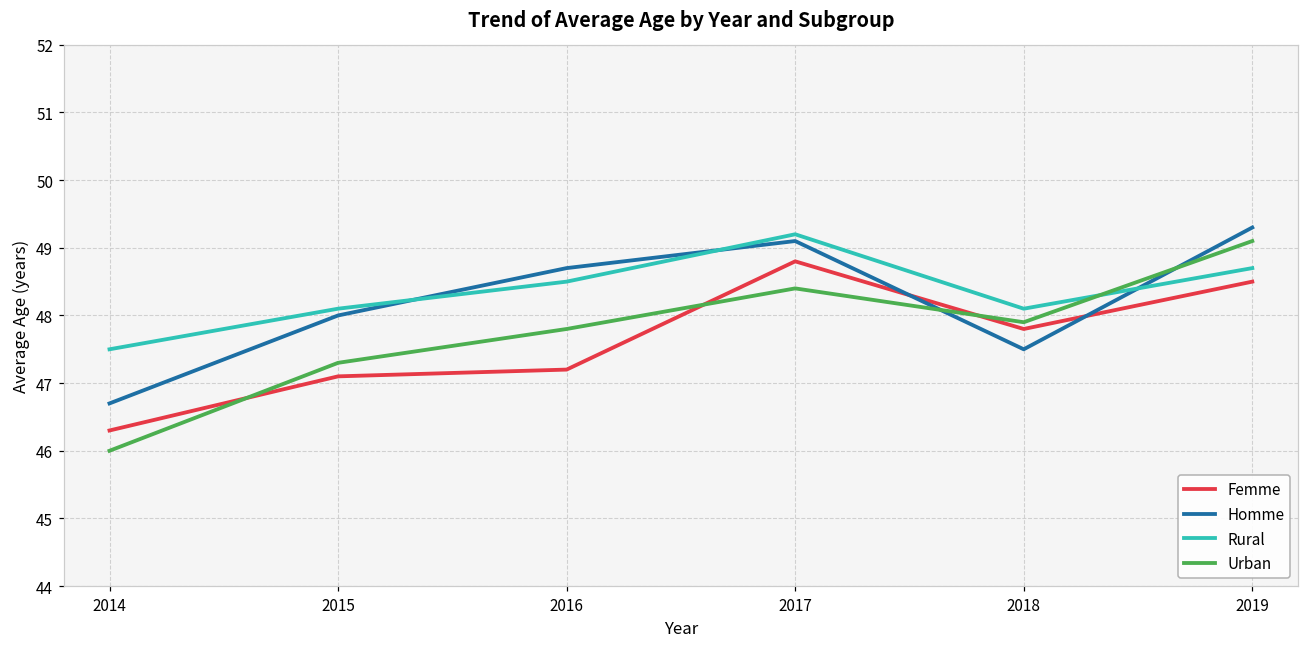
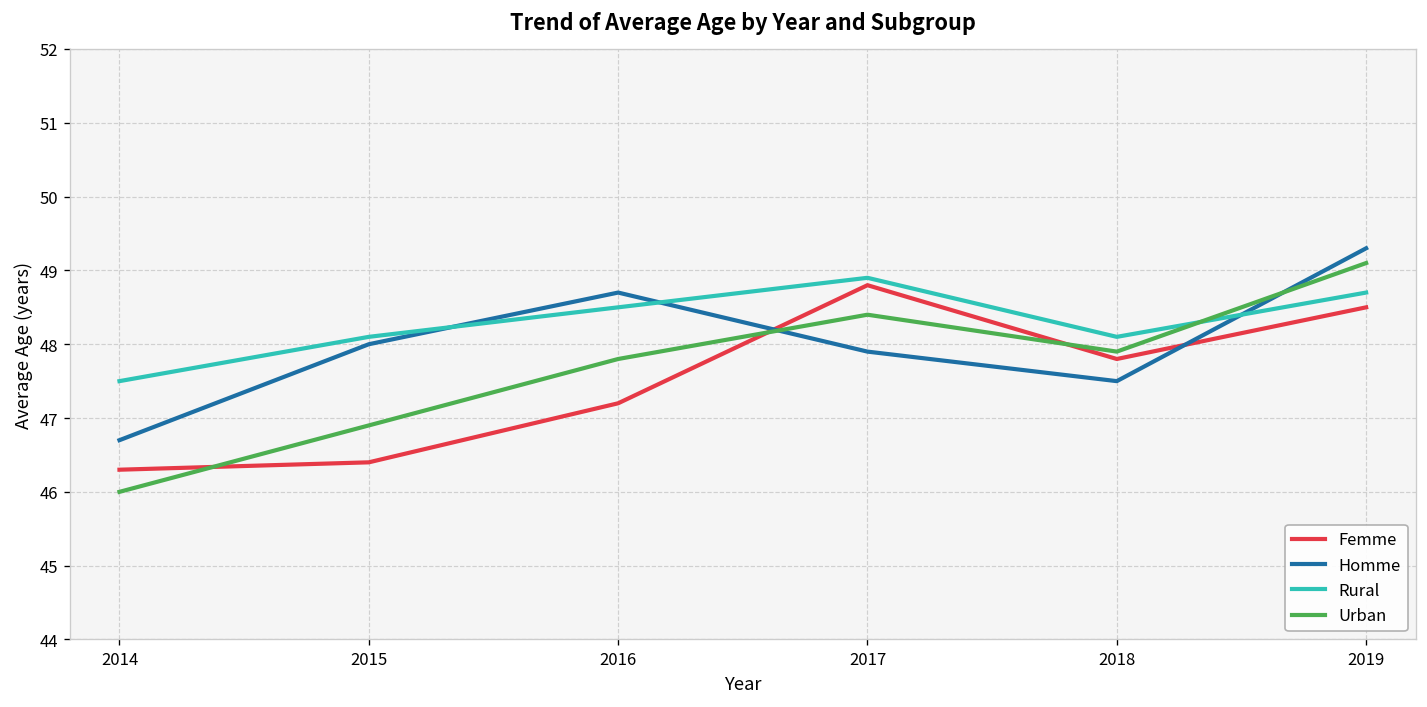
Femme, 2015: 47.1 -> 46.4
Urban, 2015: 47.3 -> 46.9
Homme, 2017: 49.1 -> 47.9
Rural, 2017: 49.2 -> 48.9
